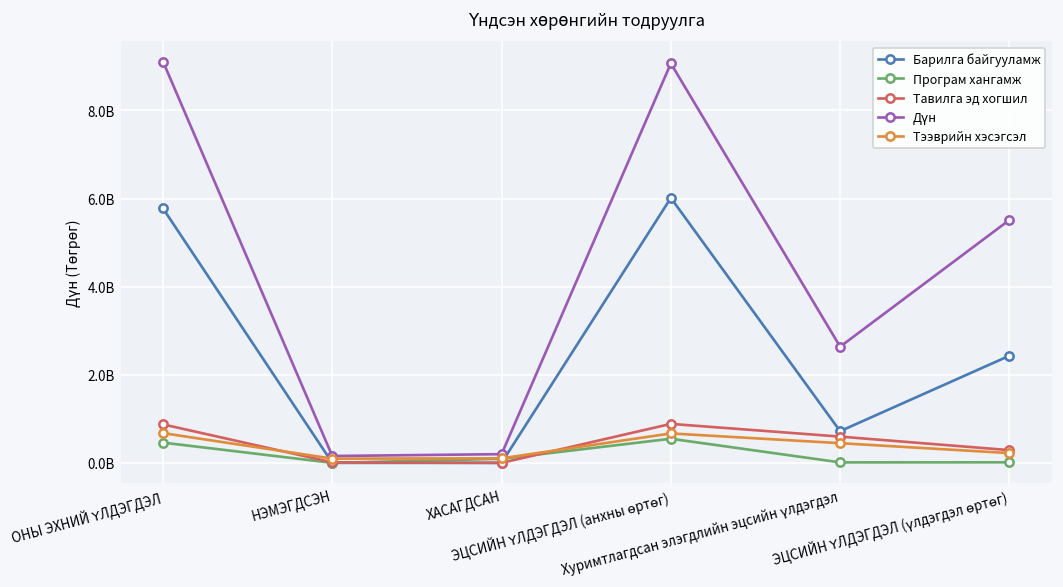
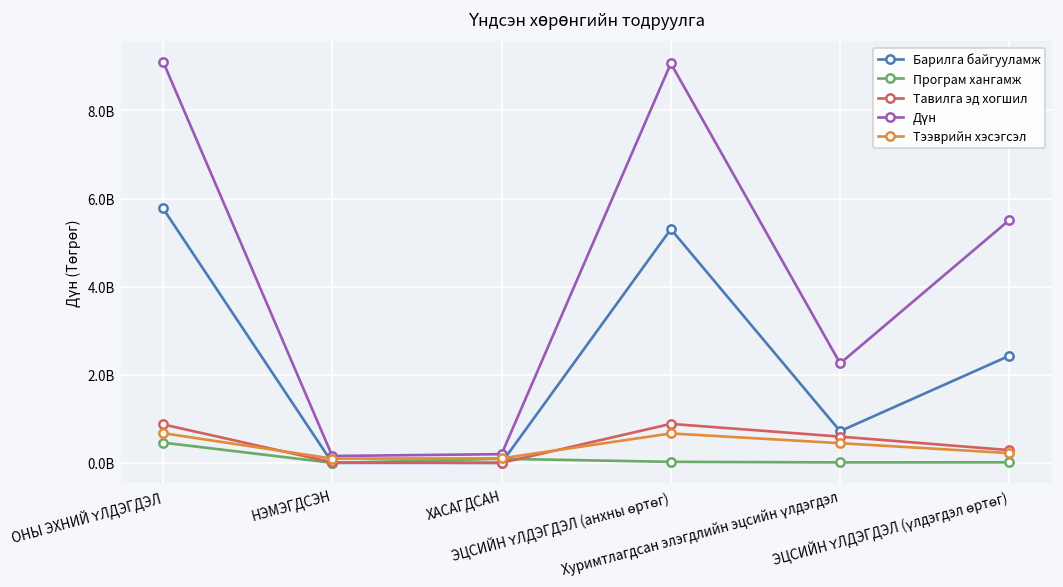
Барилга байгууламж, ЭЦСИЙН ҮЛДЭГДЭЛ (анхны өртөг): 6000000000 -> 5300000000
Програм хангамж, ЭЦСИЙН ҮЛДЭГДЭЛ (анхны өртөг): 500000000 -> 0
Дүн, Хуримтлагдсан элэгдлийн эцсийн үлдэгдэл: 2600000000 -> 2300000000
